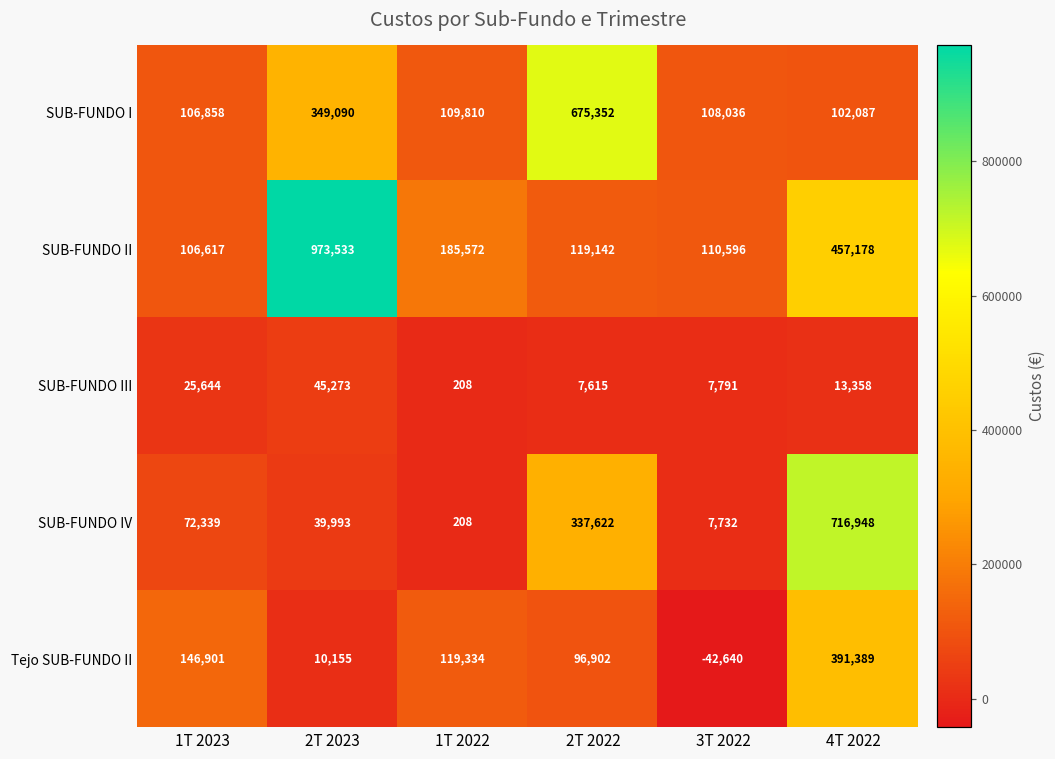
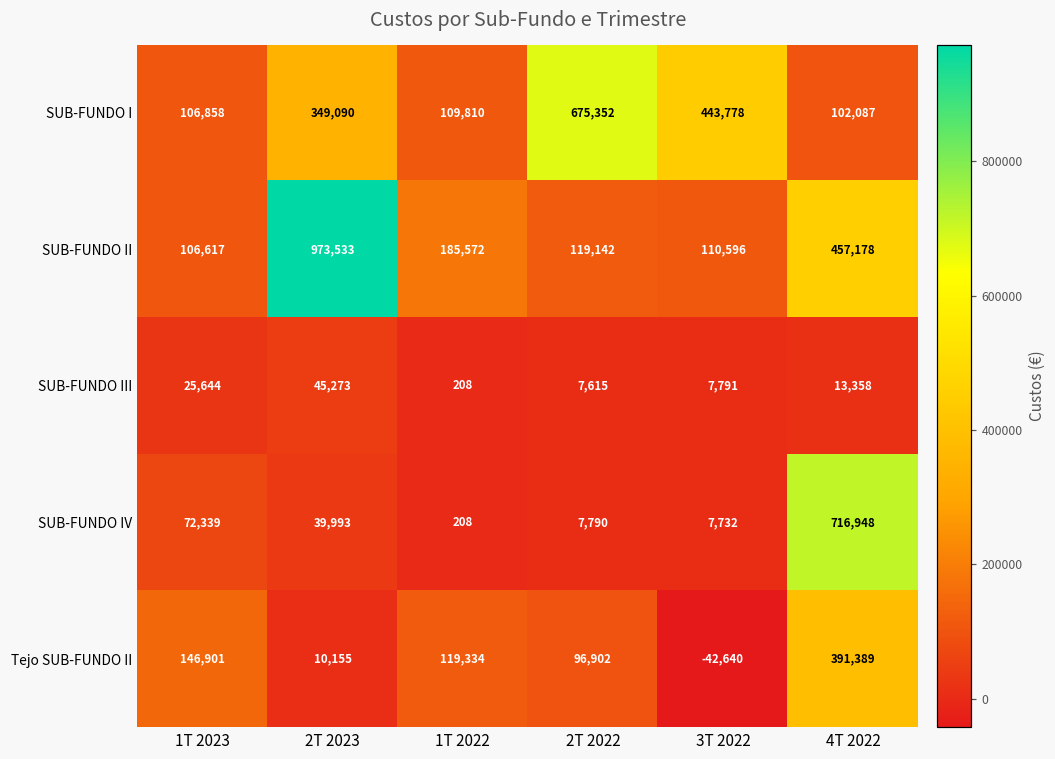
SUB-FUNDO I, 3T 2022: 108,036 -> 443,778
SUB-FUNDO IV, 2T 2022: 337,622 -> 7,790
